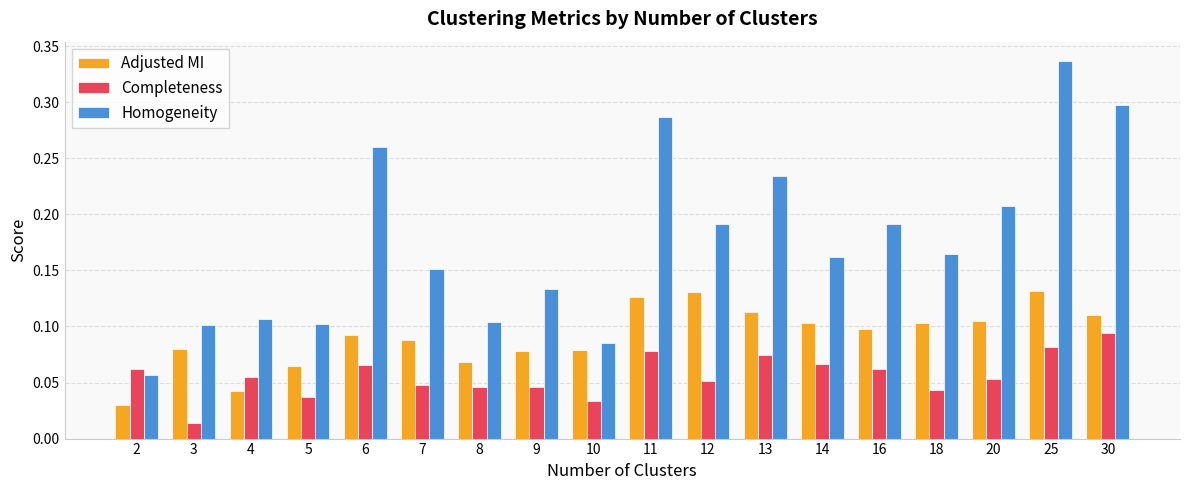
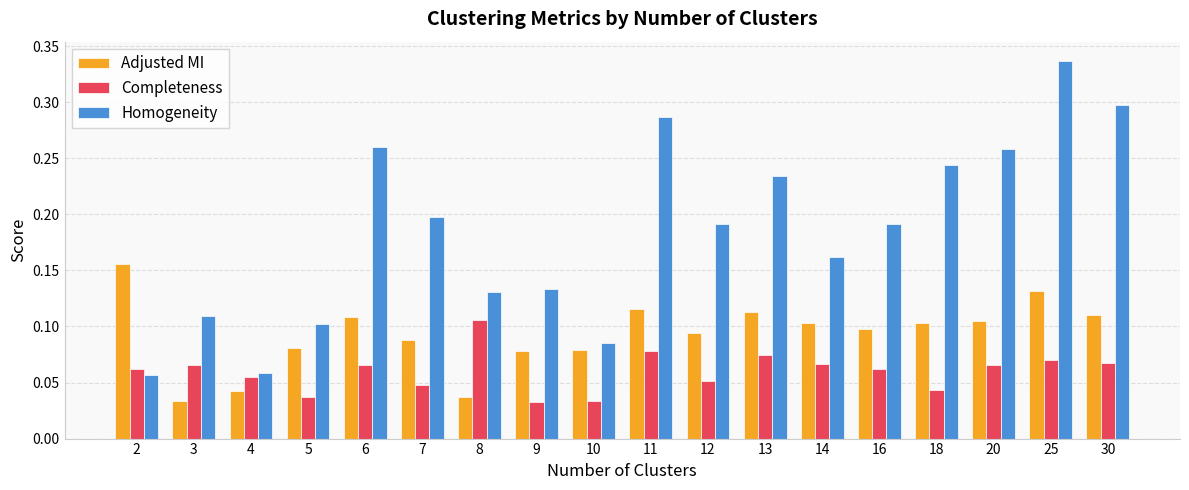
Adjusted MI, 2: 0.030 -> 0.155
Adjusted MI, 3: 0.079 -> 0.033
Completeness, 3: 0.013 -> 0.066
Homogeneity, 3: 0.101 -> 0.109
Homogeneity, 4: 0.107 -> 0.058
Adjusted MI, 5: 0.064 -> 0.081
Adjusted MI, 6: 0.092 -> 0.109
Homogeneity, 7: 0.151 -> 0.198
Adjusted MI, 8: 0.068 -> 0.037
Completeness, 8: 0.046 -> 0.106
Homogeneity, 8: 0.104 -> 0.131
Completeness, 9: 0.046 -> 0.033
Adjusted MI, 11: 0.126 -> 0.116
Adjusted MI, 12: 0.131 -> 0.094
Homogeneity, 18: 0.164 -> 0.244
Completeness, 20: 0.053 -> 0.066
Homogeneity, 20: 0.207 -> 0.258
Completeness, 25: 0.082 -> 0.070
Completeness, 30: 0.095 -> 0.068
